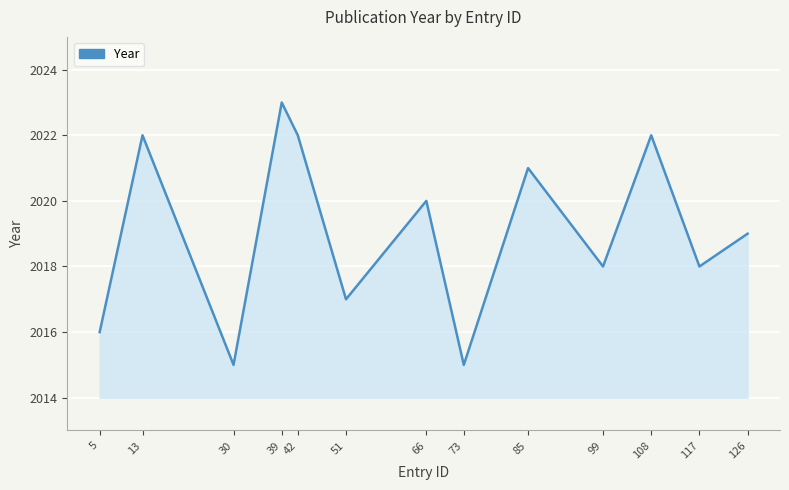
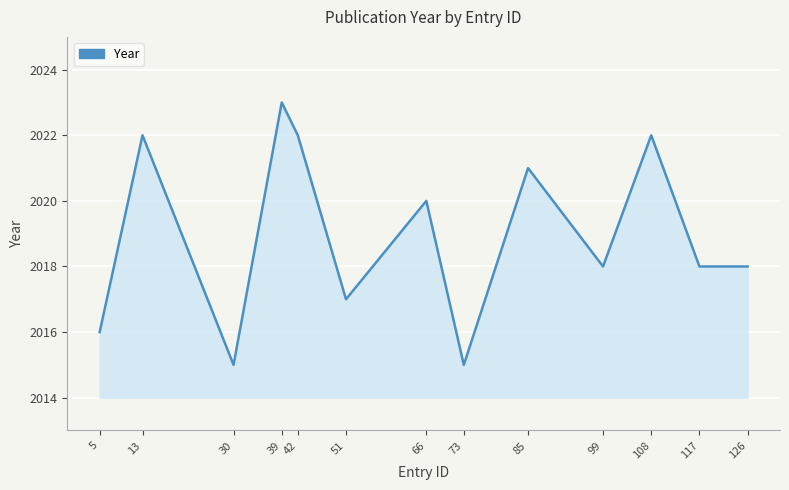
126: 2019 -> 2018
